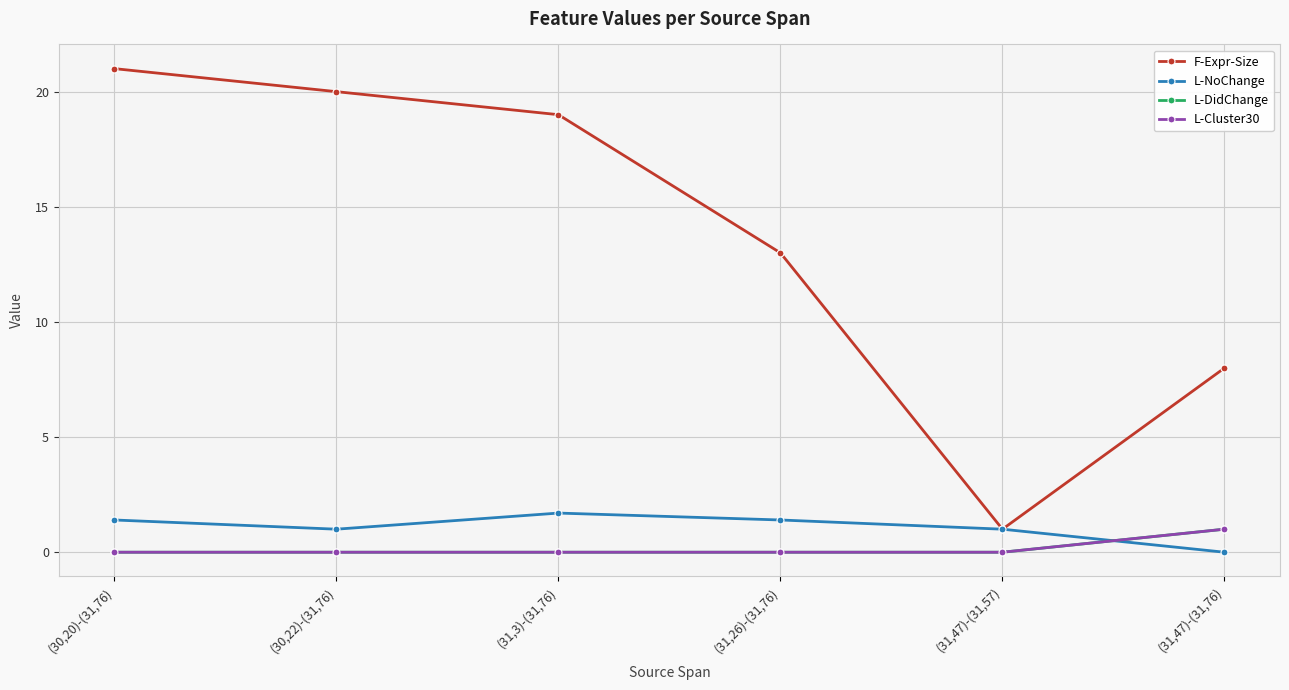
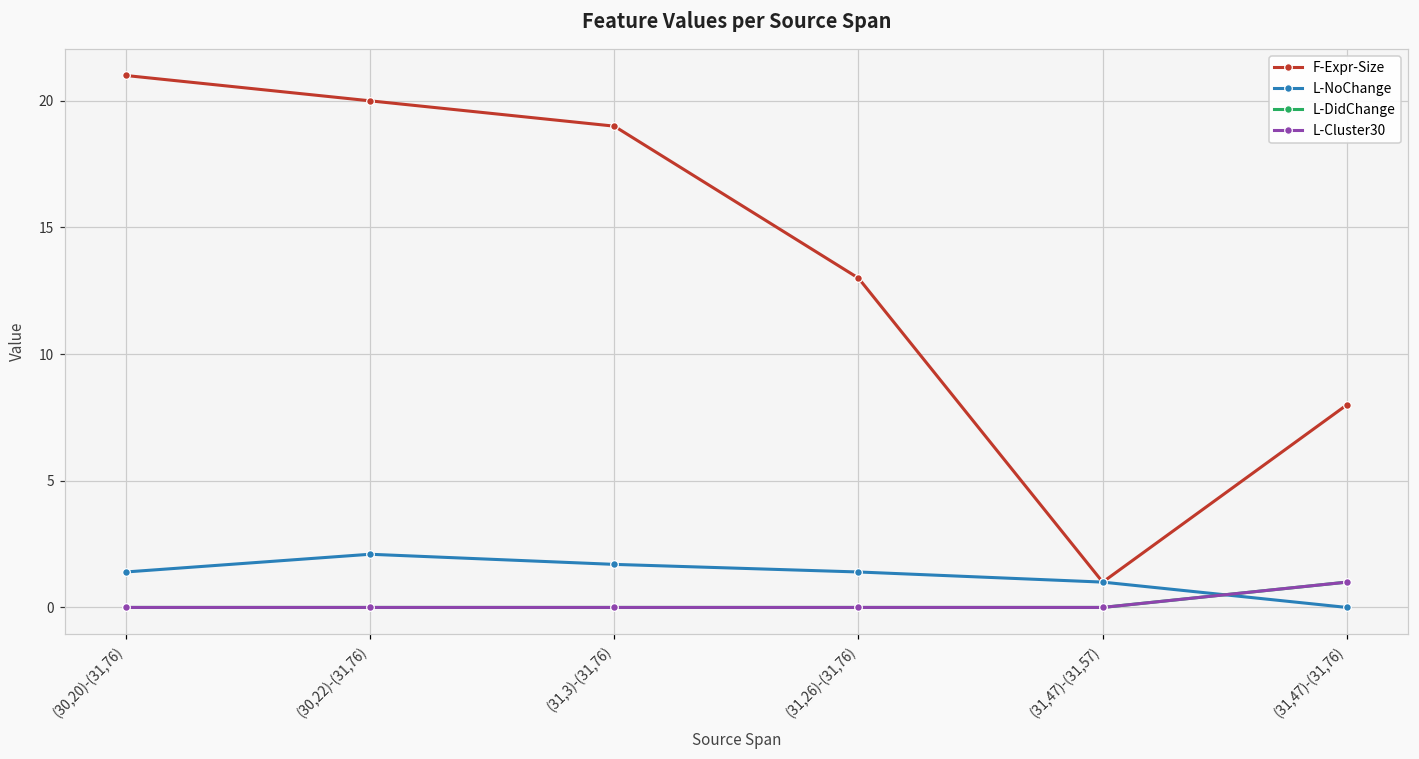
L-NoChange, (30,22)-(31,76): 1.0 -> 2.1
